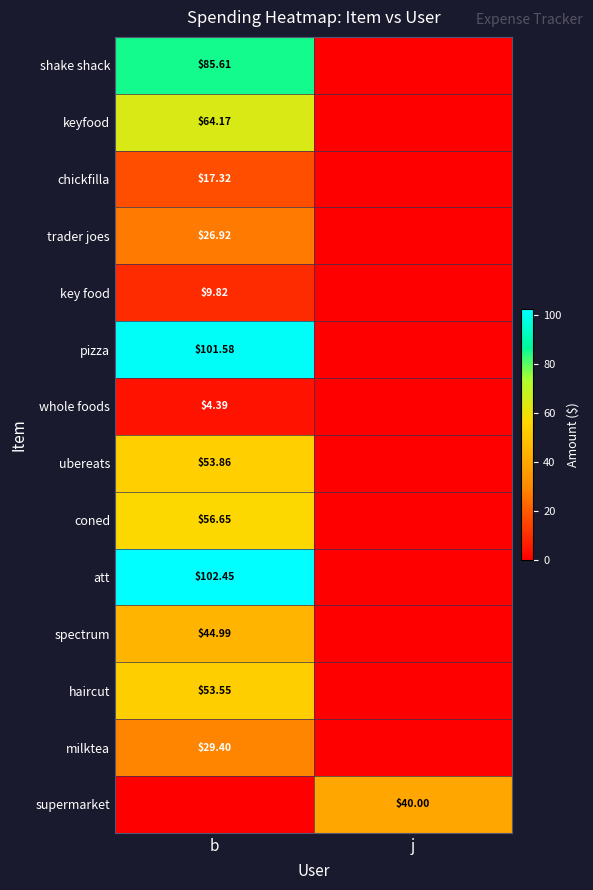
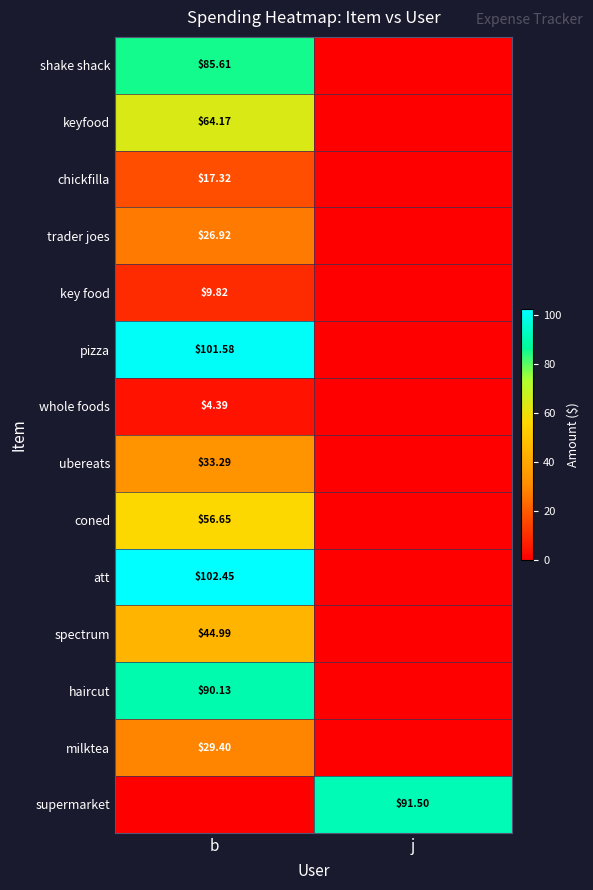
ubereats, b: $53.86 -> $33.29
haircut, b: $53.55 -> $90.13
supermarket, j: $40.00 -> $91.50
